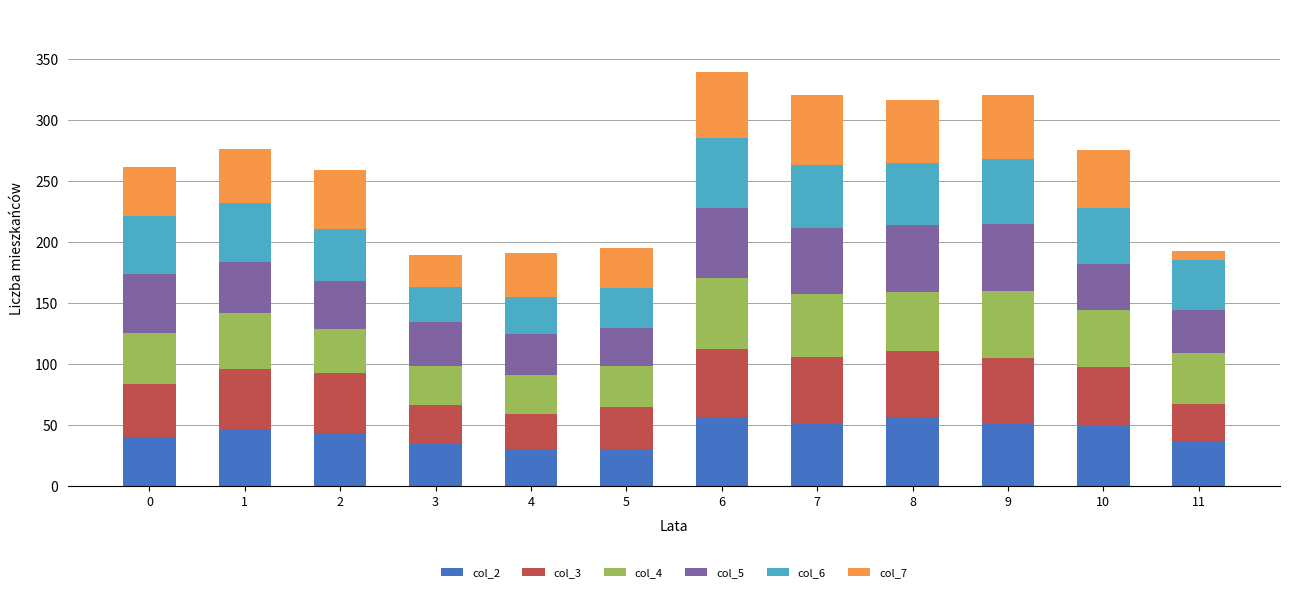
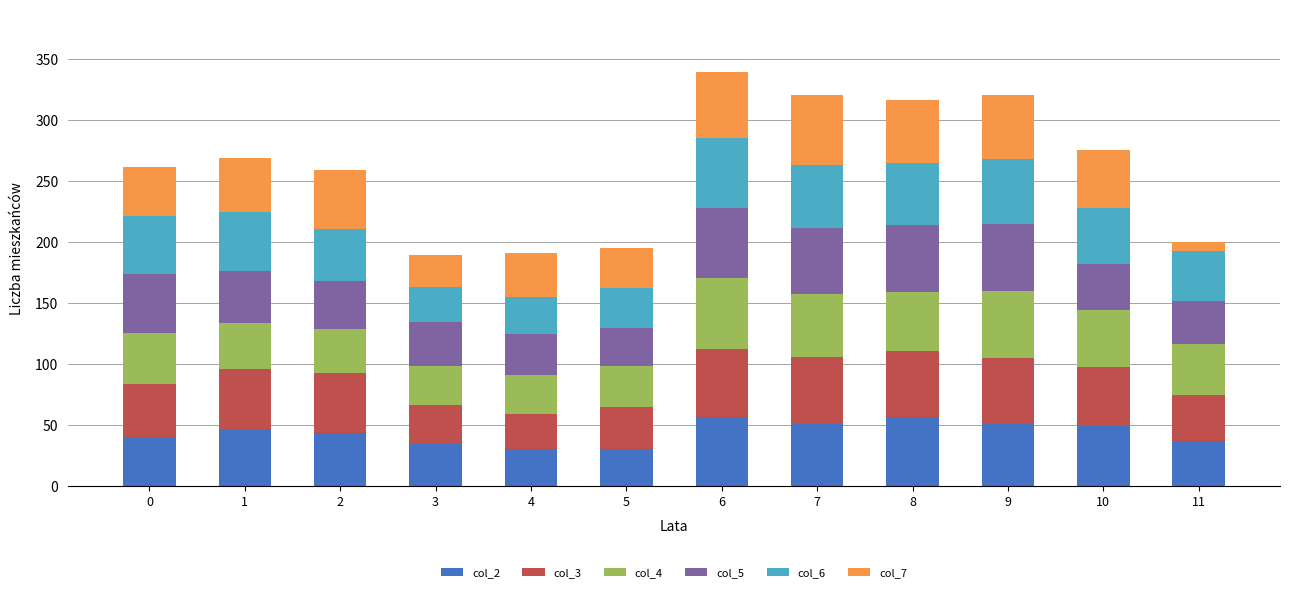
col_4, 1: 46 -> 38
col_3, 11: 30 -> 37
